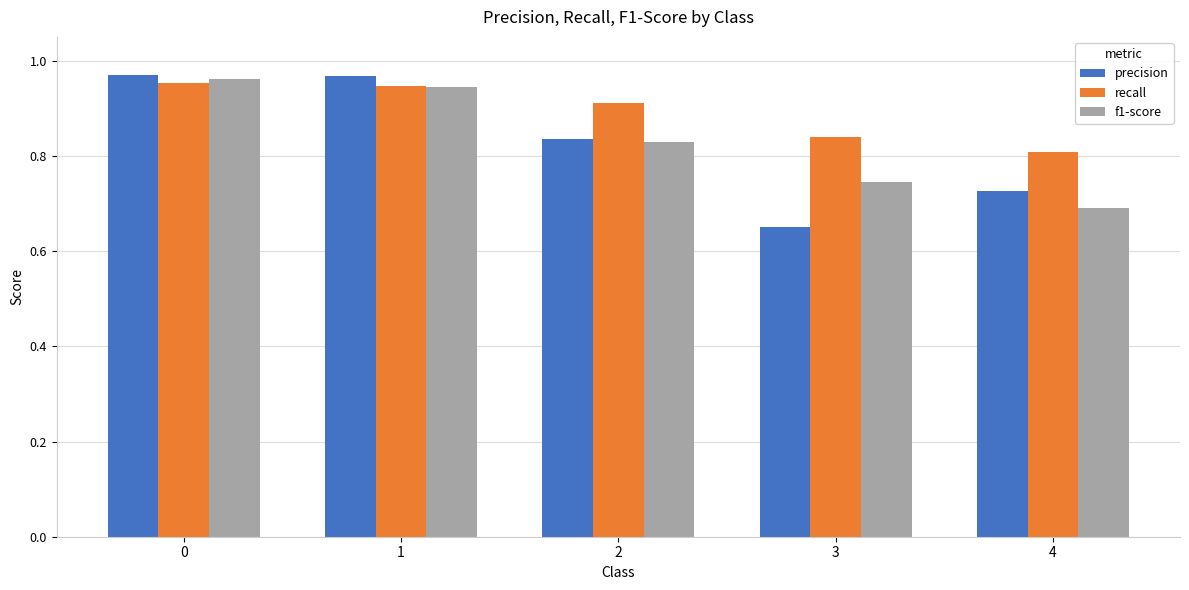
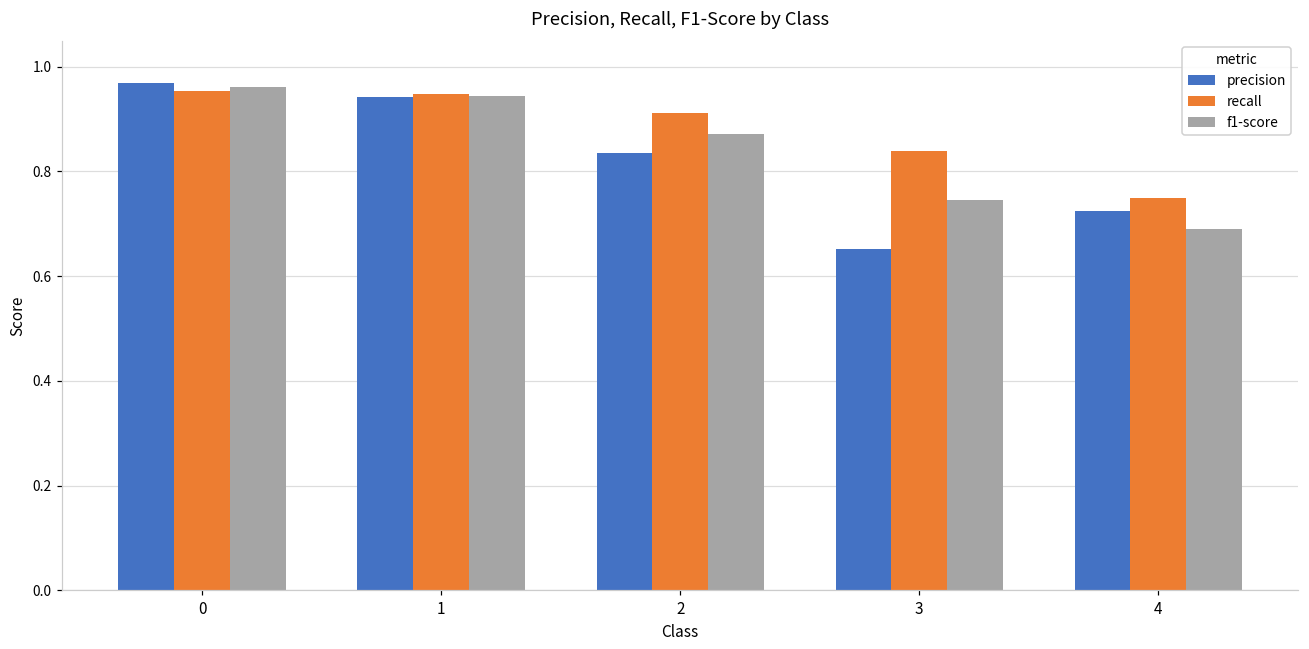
precision, 1: 0.97 -> 0.94
f1-score, 2: 0.83 -> 0.87
recall, 4: 0.81 -> 0.75
